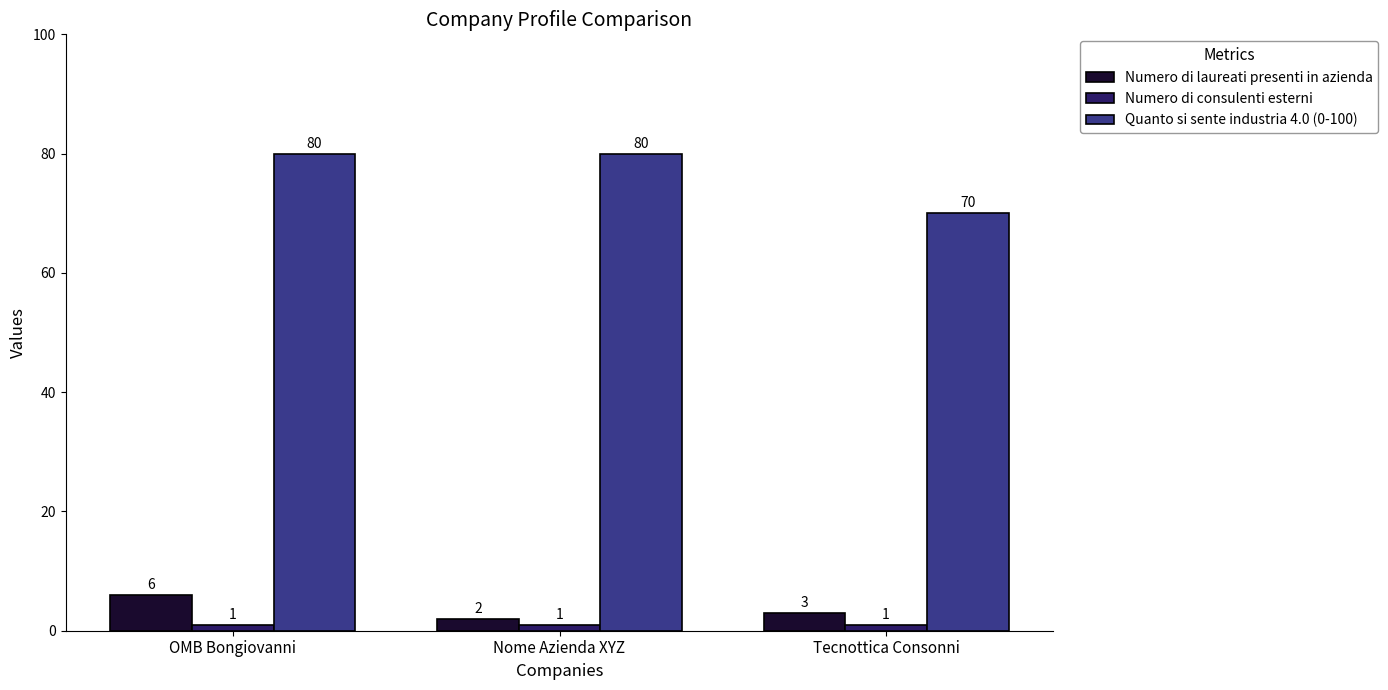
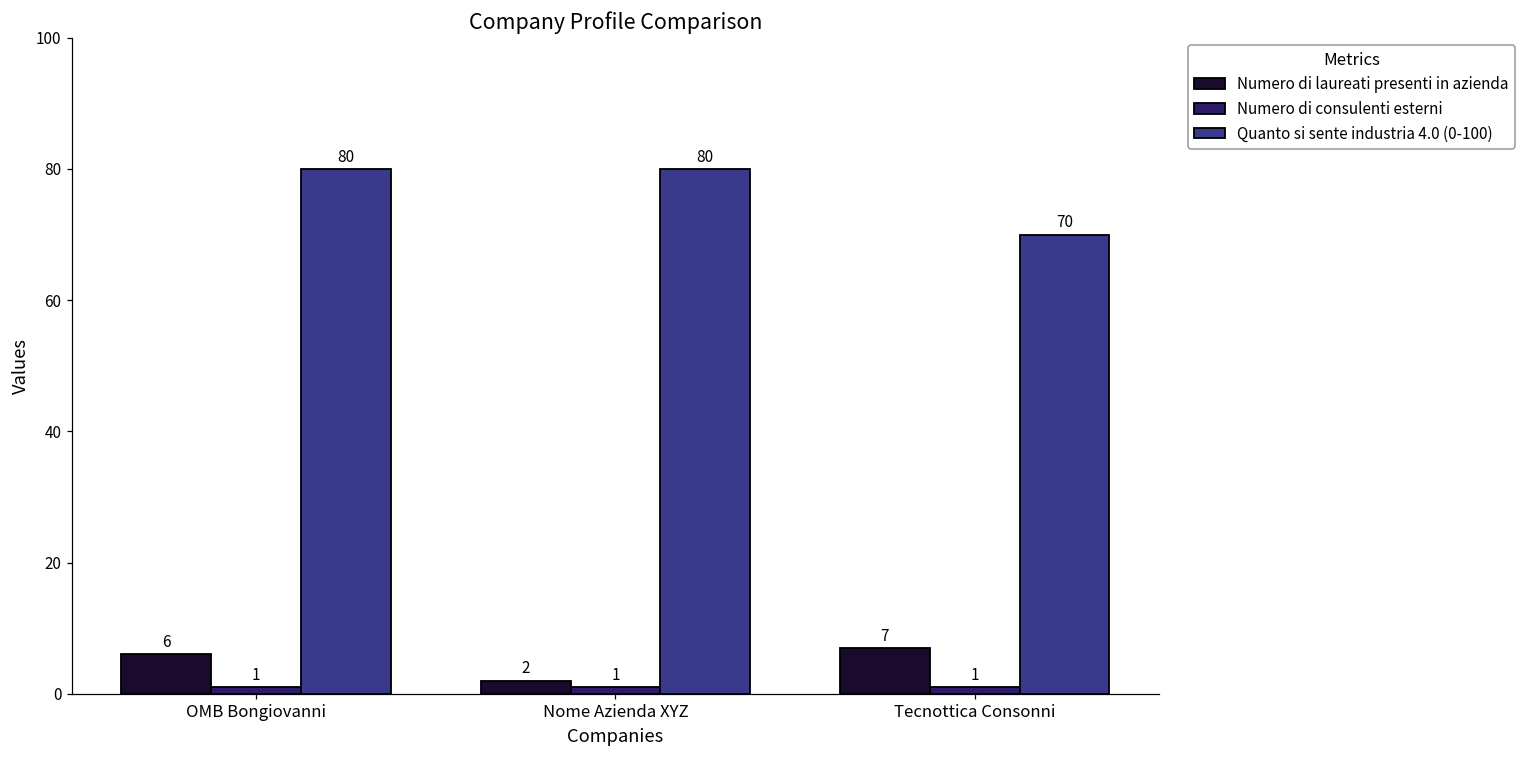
Numero di laureati presenti in azienda, Tecnottica Consonni: 3 -> 7
